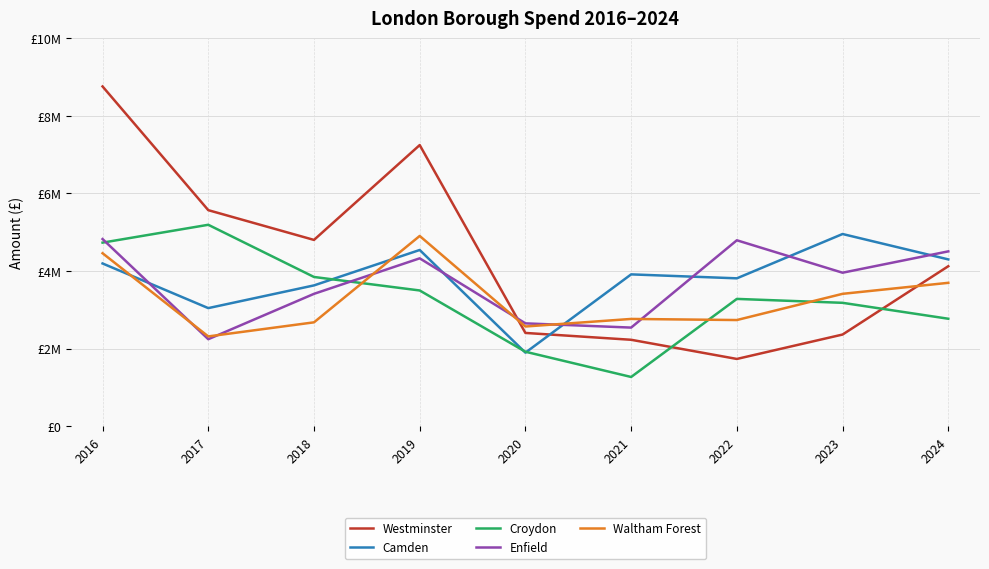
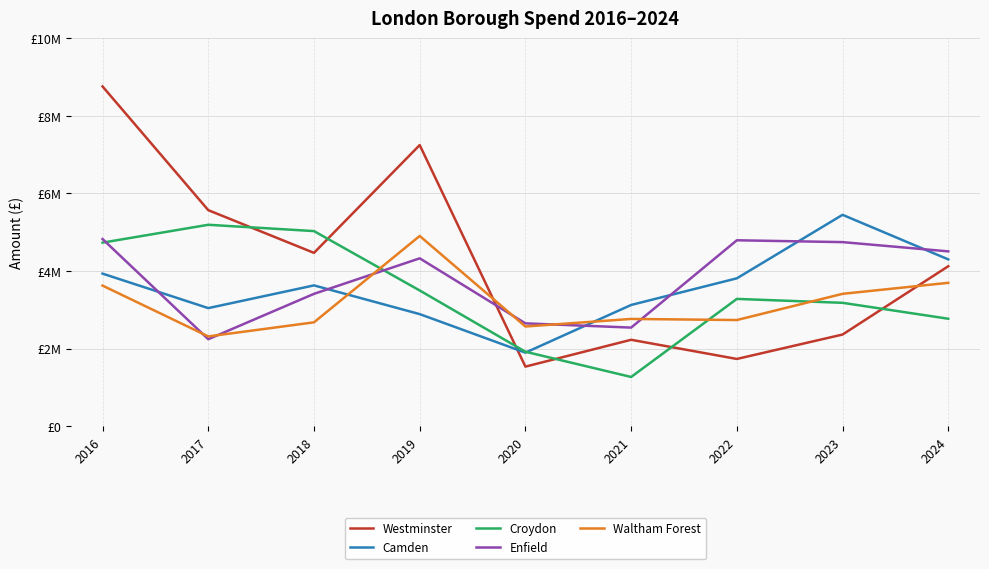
Camden, 2016: £4200000 -> £3900000
Waltham Forest, 2016: £4500000 -> £3600000
Westminster, 2018: £4800000 -> £4500000
Croydon, 2018: £3800000 -> £5000000
Camden, 2019: £4500000 -> £2900000
Westminster, 2020: £2400000 -> £1500000
Camden, 2021: £3900000 -> £3100000
Camden, 2023: £5000000 -> £5500000
Enfield, 2023: £4000000 -> £4700000
